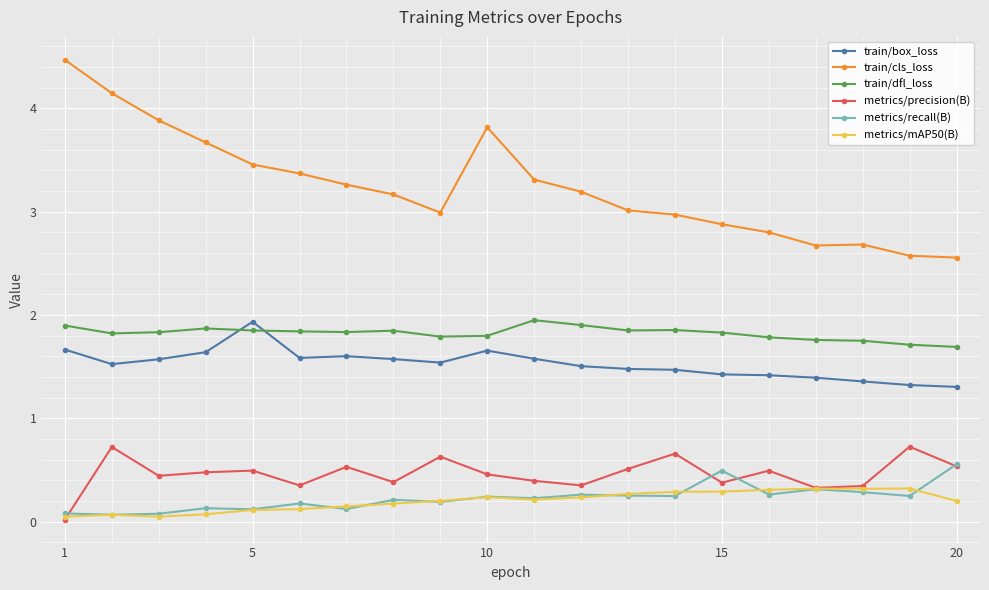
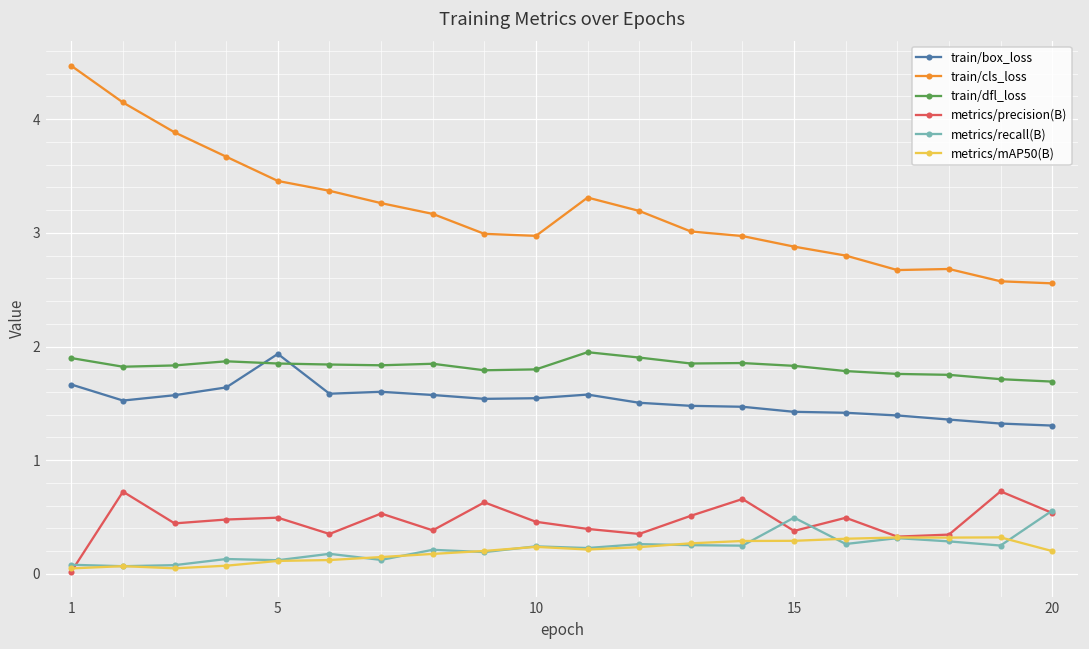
train/box_loss, 10: 1.66 -> 1.55
train/cls_loss, 10: 3.82 -> 2.97
